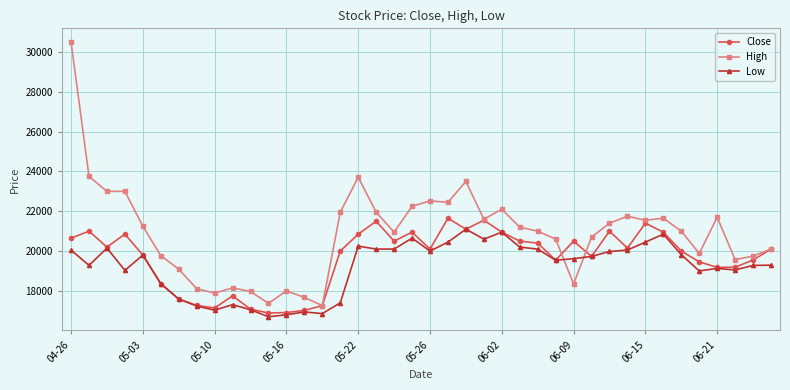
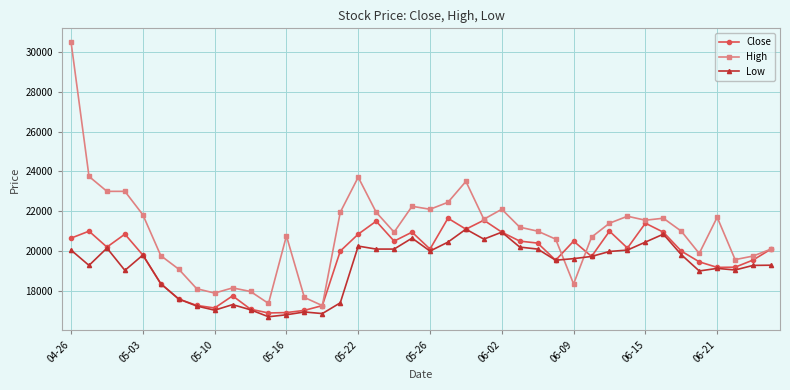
High, 05-03: 21300 -> 21800
High, 05-16: 18000 -> 20800
High, 05-26: 22500 -> 22100
